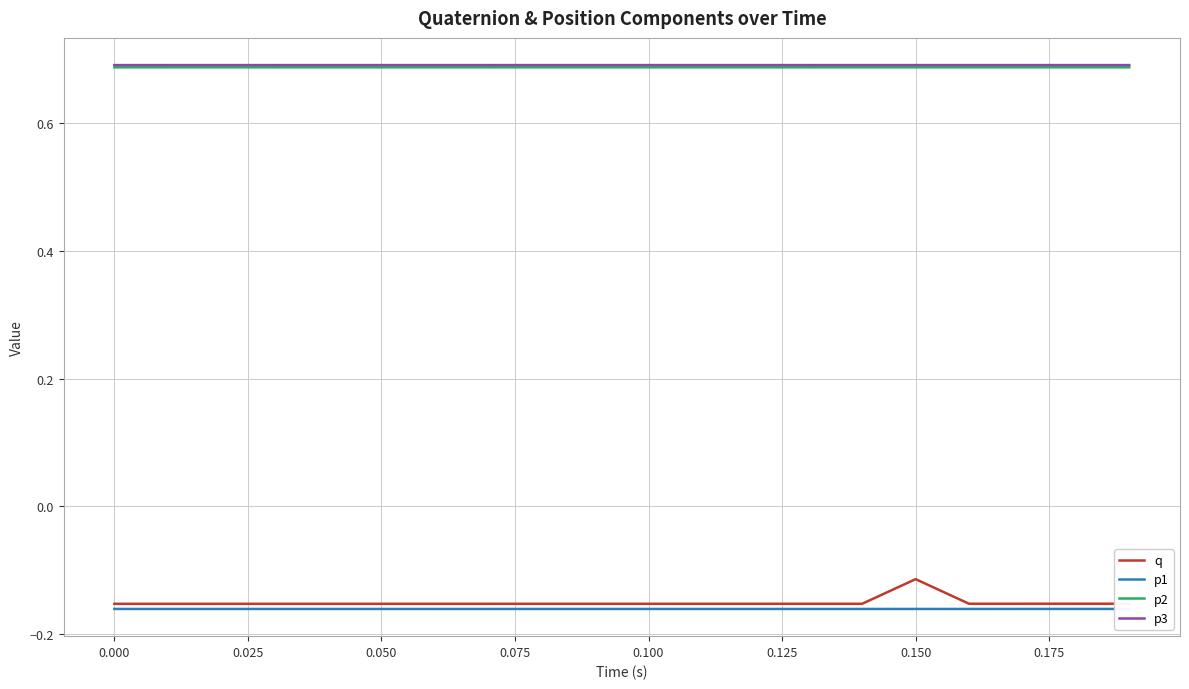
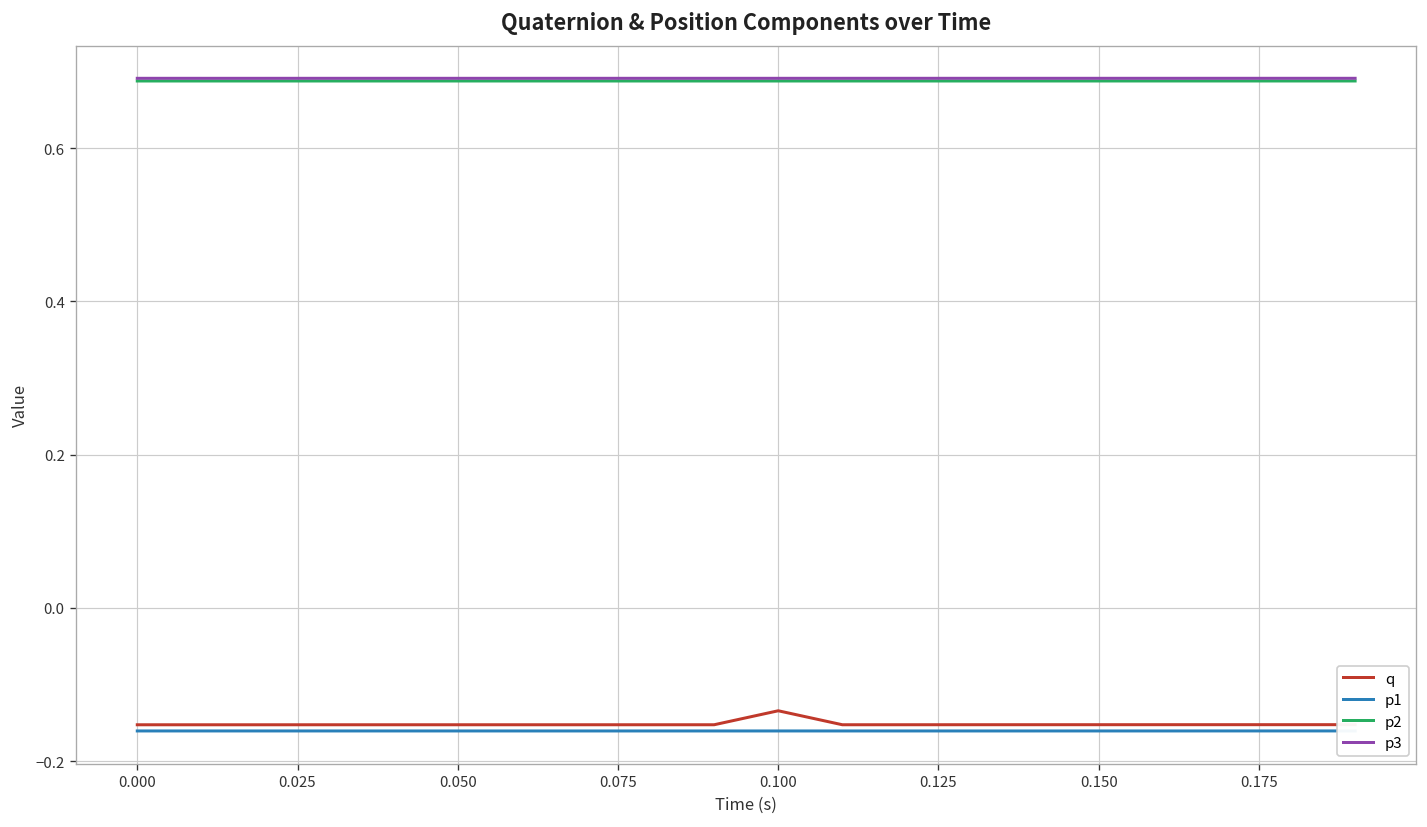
q, 0.100: -0.15 -> -0.13
q, 0.150: -0.11 -> -0.15
